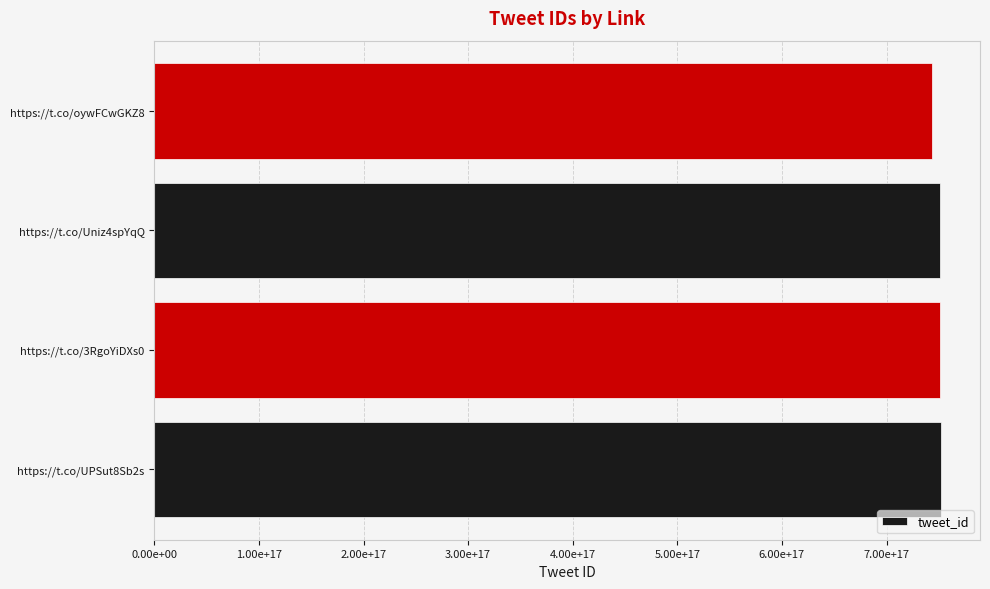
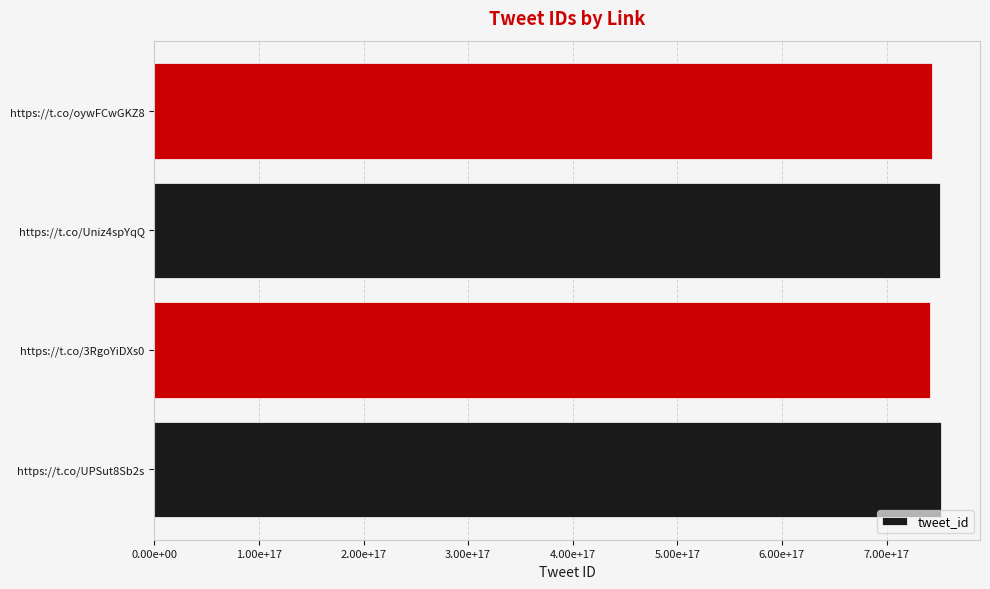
https://t.co/3RgoYiDXs0: 751000000000000000 -> 742000000000000000
